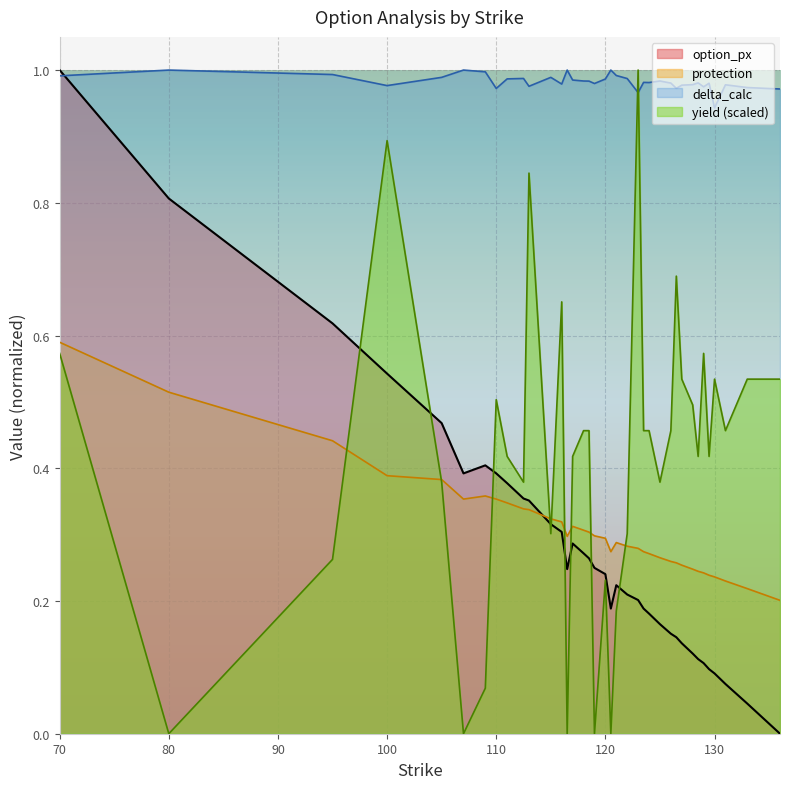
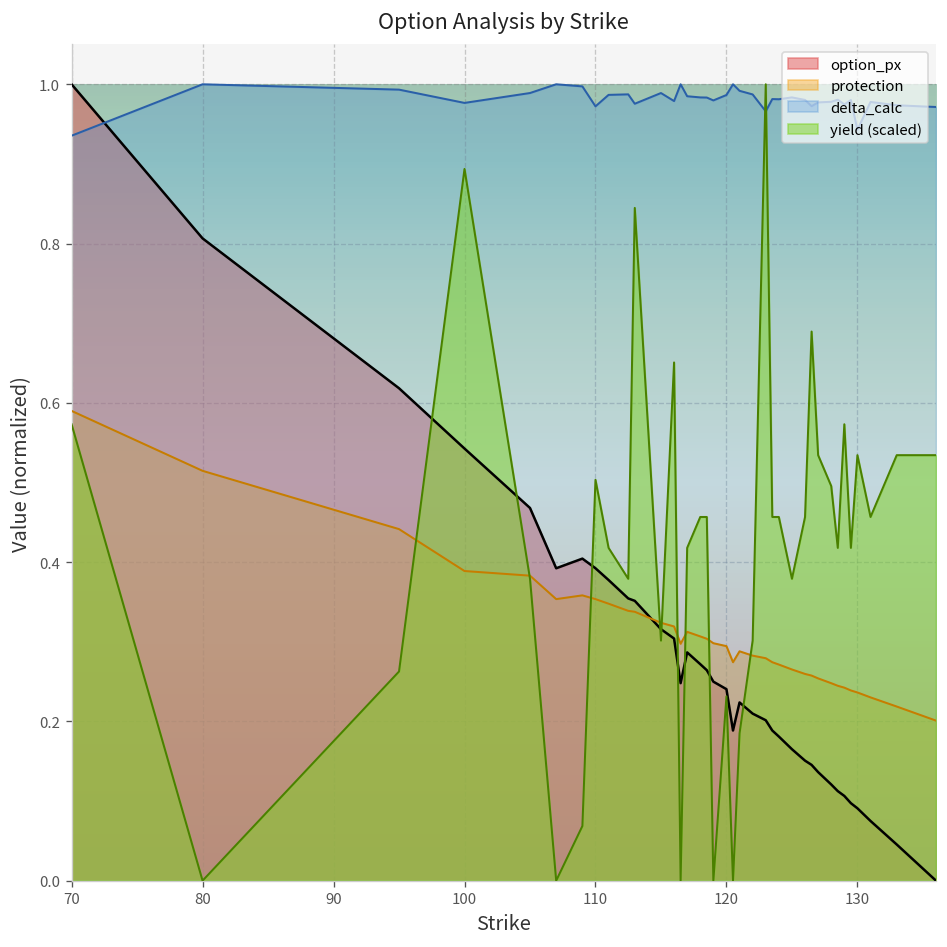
delta_calc, 70: 0.99 -> 0.94
